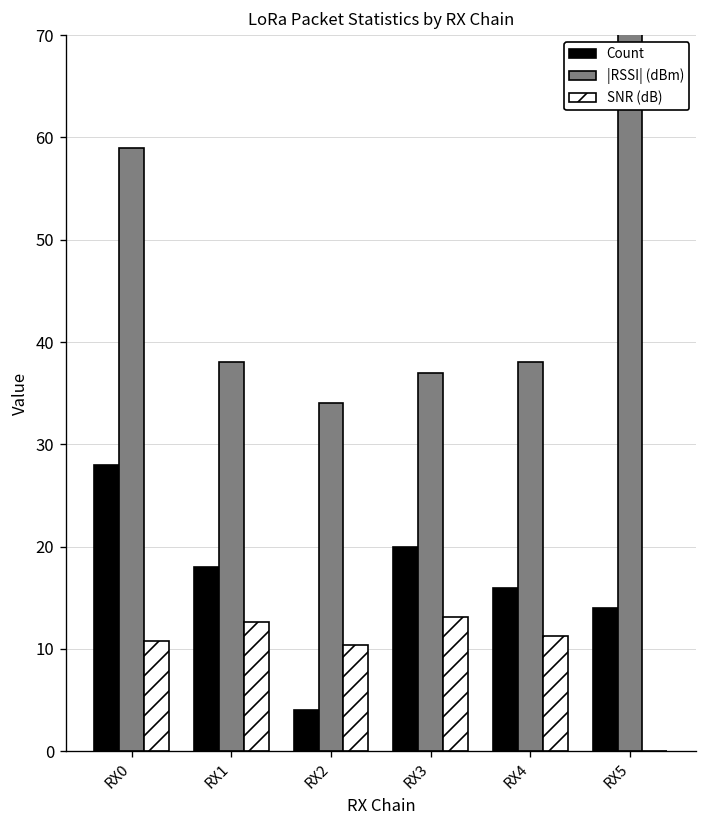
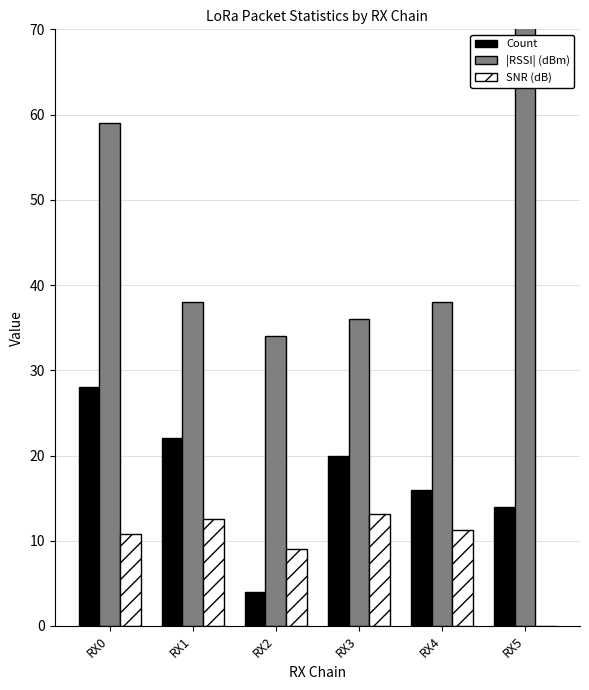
Count, RX1: 18 -> 22
SNR (dB), RX2: 10 -> 9
|RSSI| (dBm), RX3: 37 -> 36
